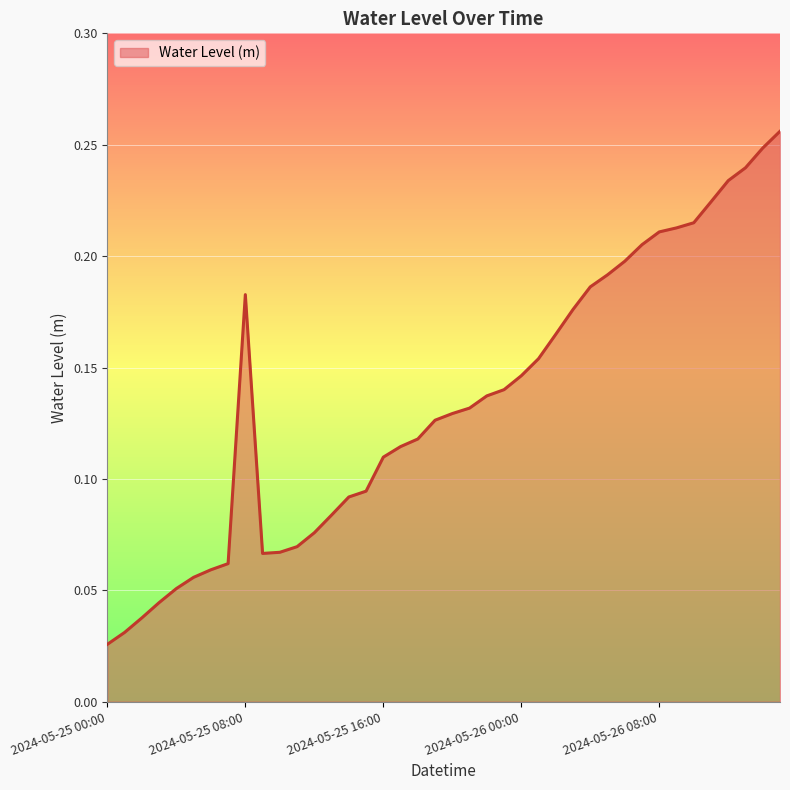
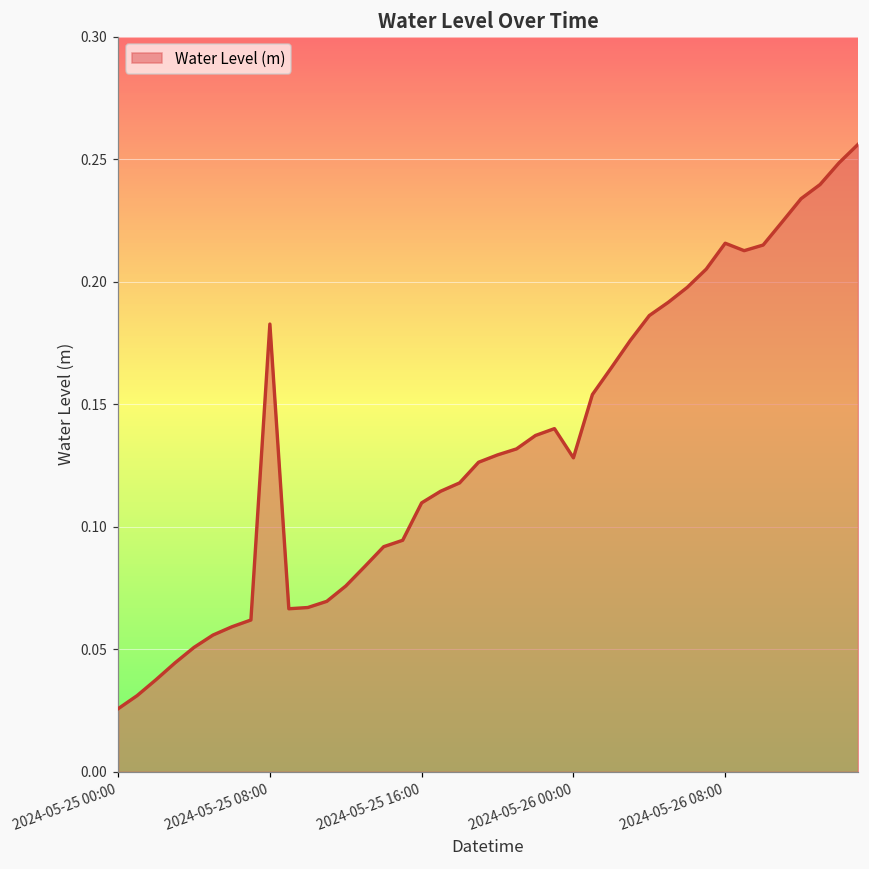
2024-05-26 00:00: 0.146 -> 0.128
2024-05-26 08:00: 0.211 -> 0.216
